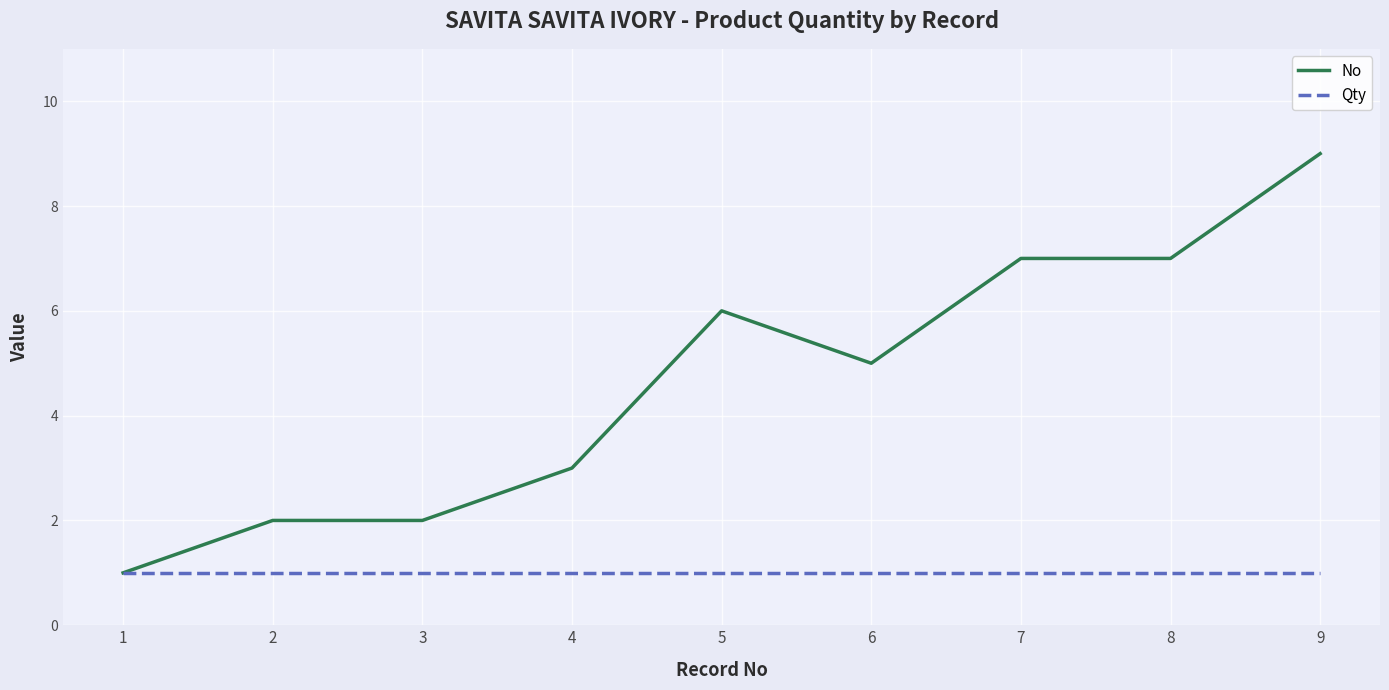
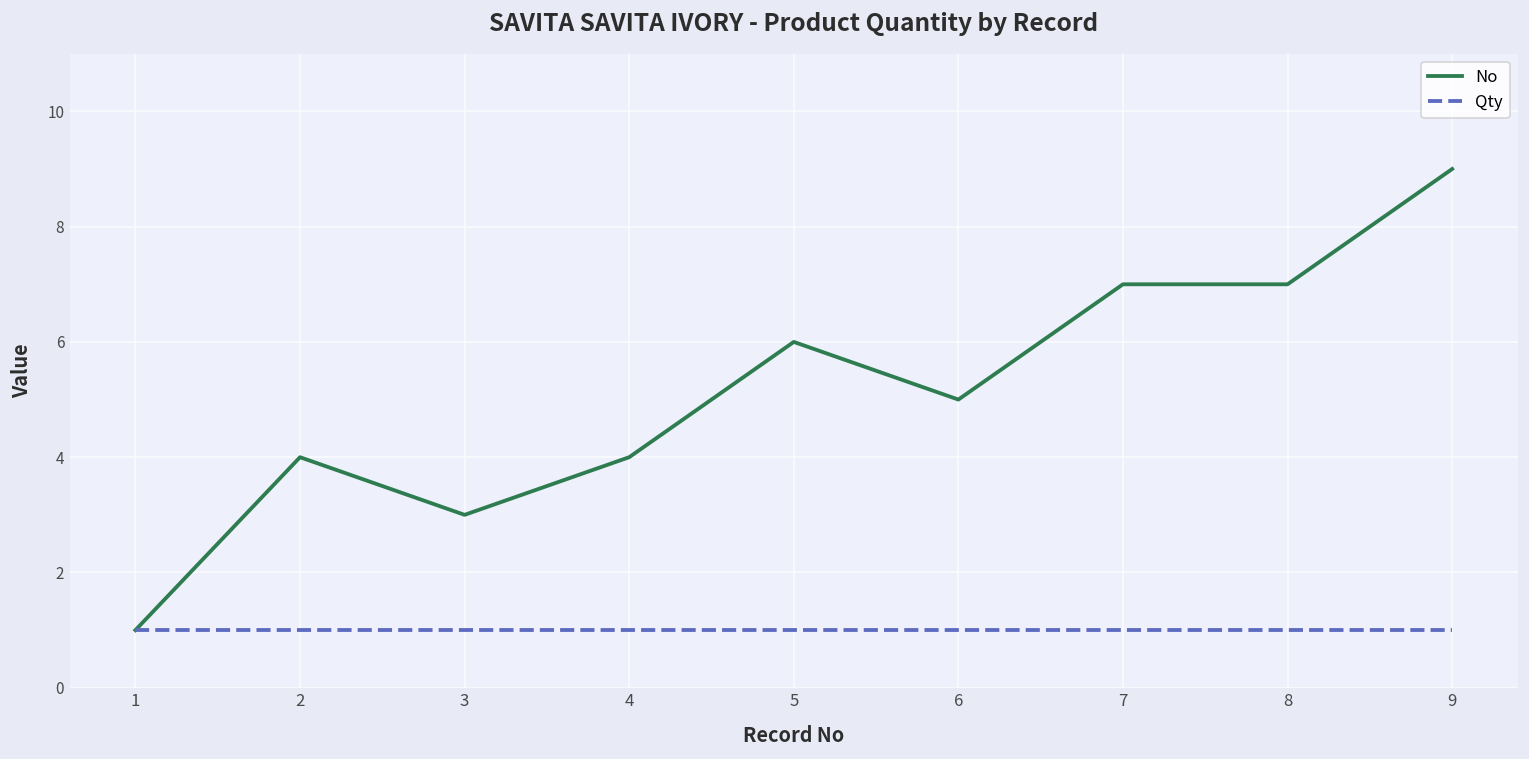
No, 2: 2 -> 4
No, 3: 2 -> 3
No, 4: 3 -> 4
